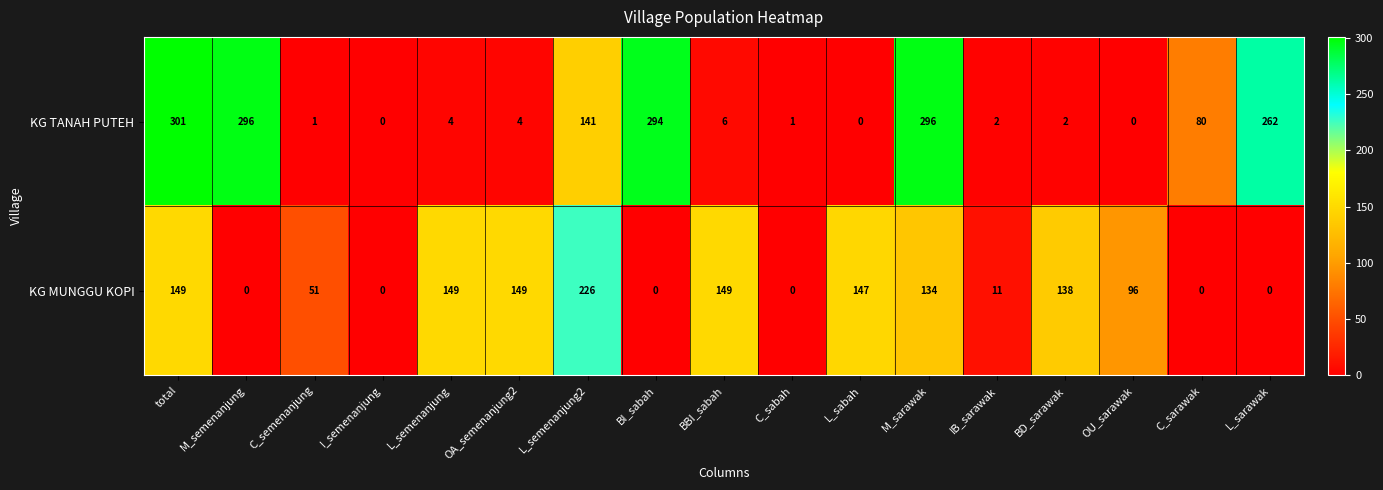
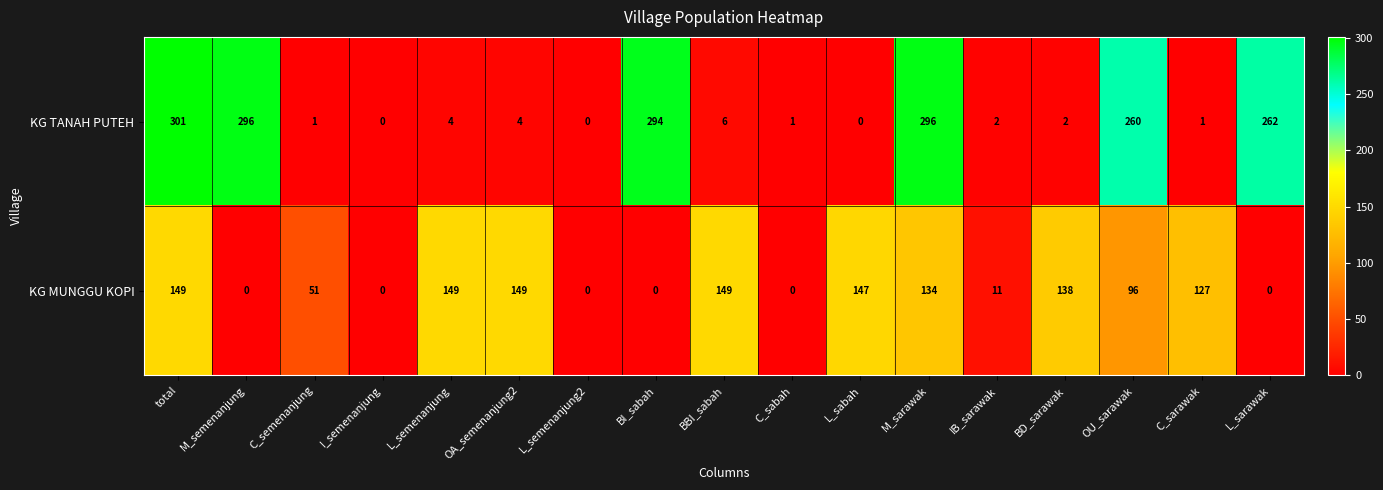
KG TANAH PUTEH, L_semenanjung2: 141 -> 0
KG TANAH PUTEH, OU_sarawak: 0 -> 260
KG TANAH PUTEH, C_sarawak: 80 -> 1
KG MUNGGU KOPI, L_semenanjung2: 226 -> 0
KG MUNGGU KOPI, C_sarawak: 0 -> 127
